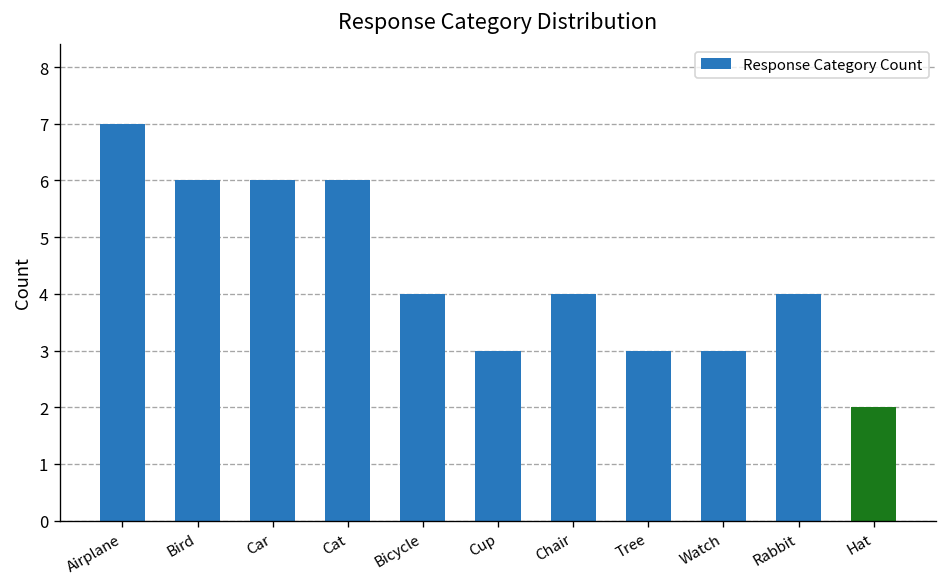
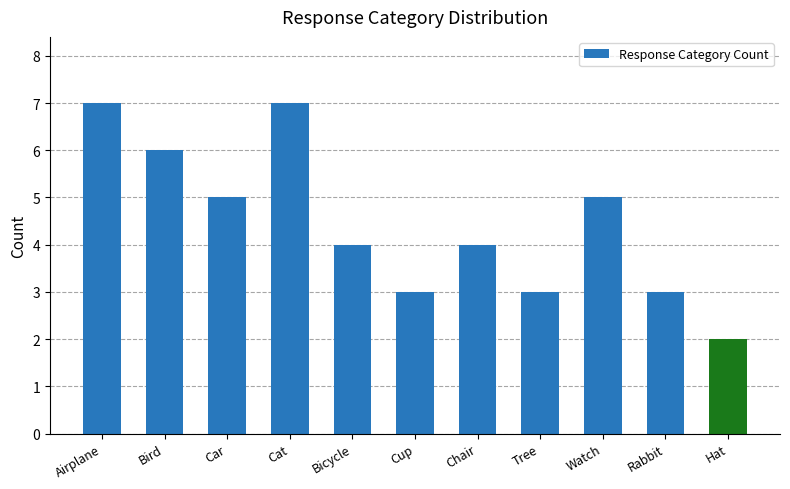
Car: 6 -> 5
Cat: 6 -> 7
Watch: 3 -> 5
Rabbit: 4 -> 3
